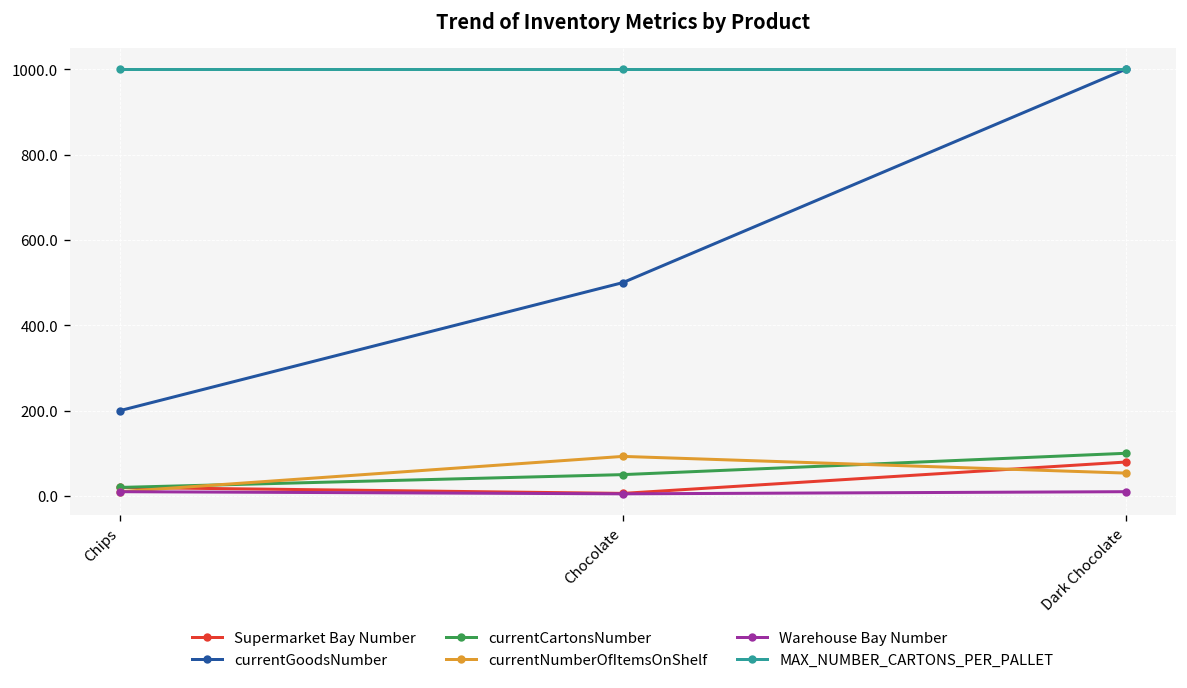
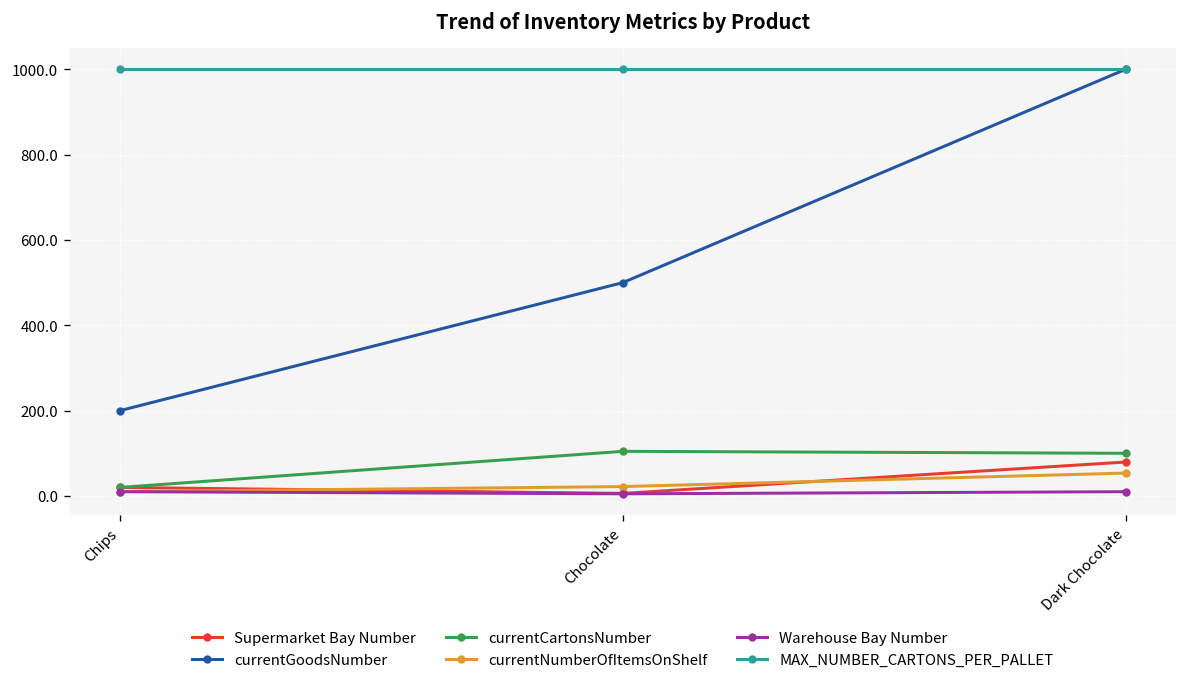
currentCartonsNumber, Chocolate: 50 -> 100
currentNumberOfItemsOnShelf, Chocolate: 90 -> 20
